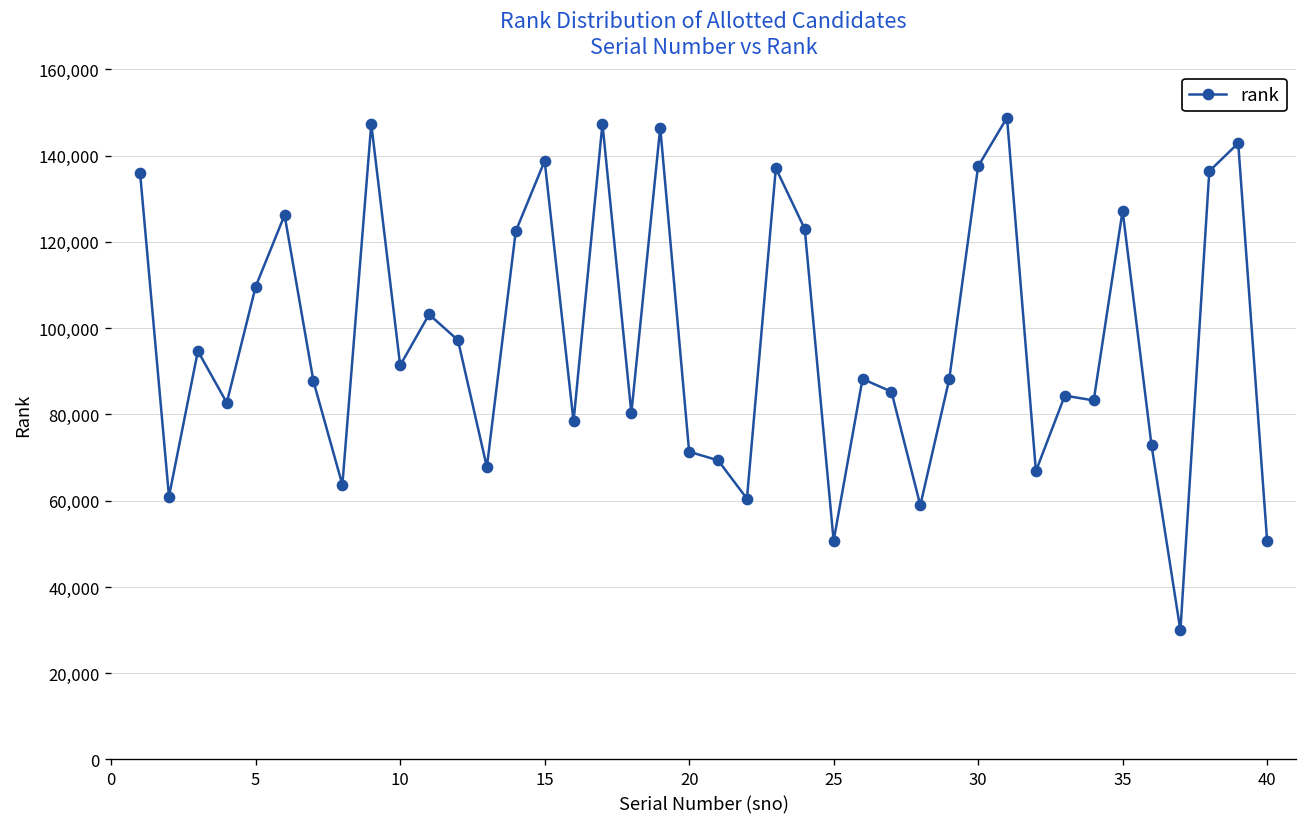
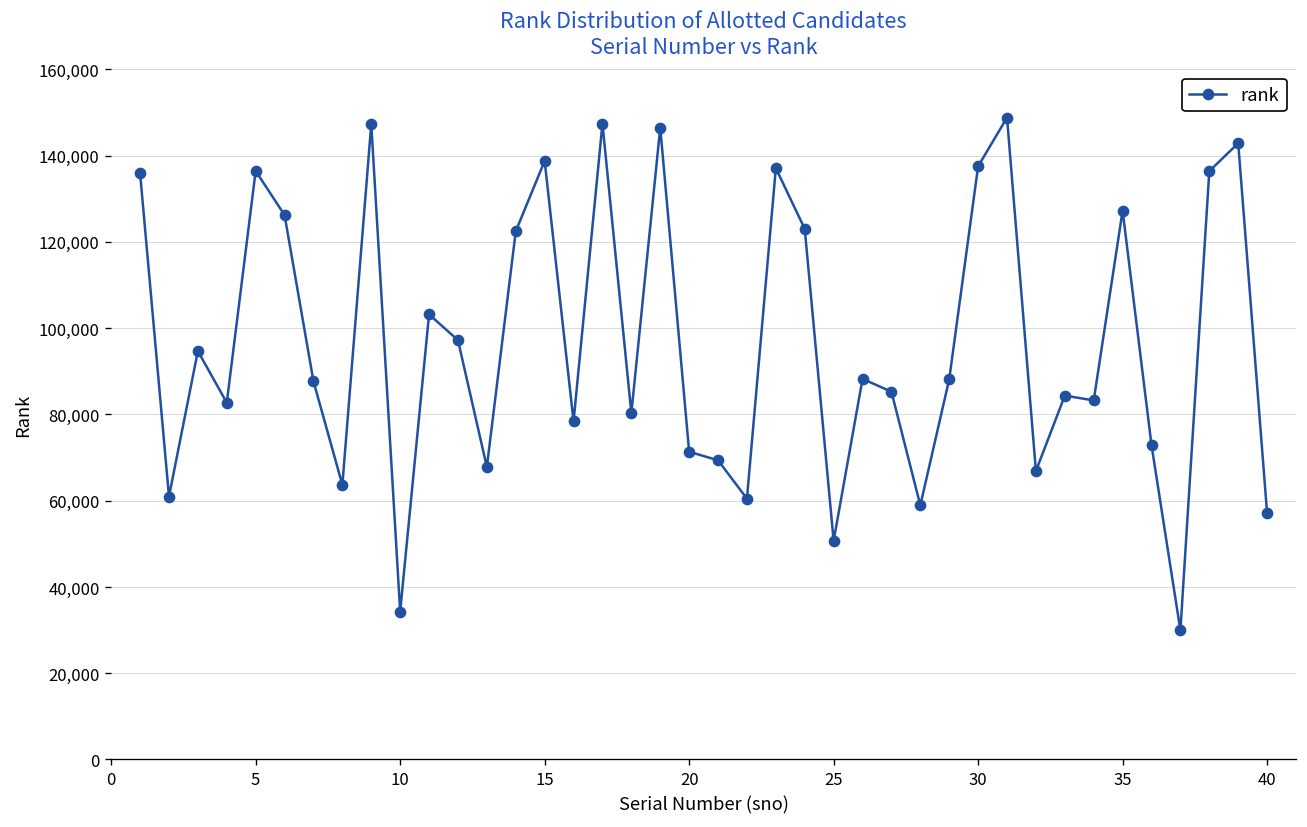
5: 110,000 -> 136,000
10: 91,000 -> 34,000
40: 51,000 -> 57,000
